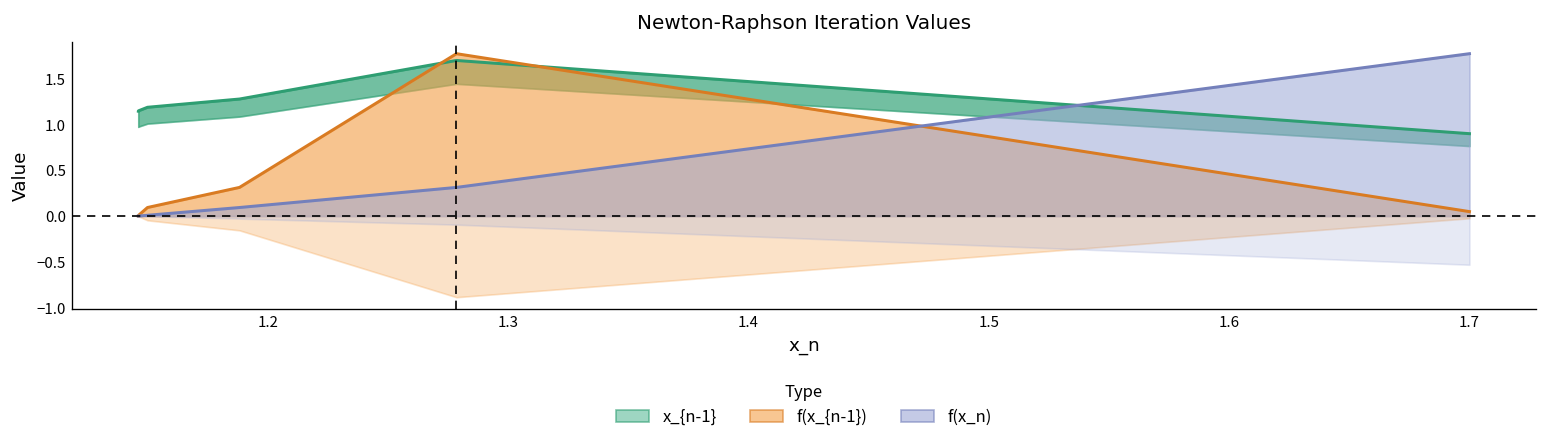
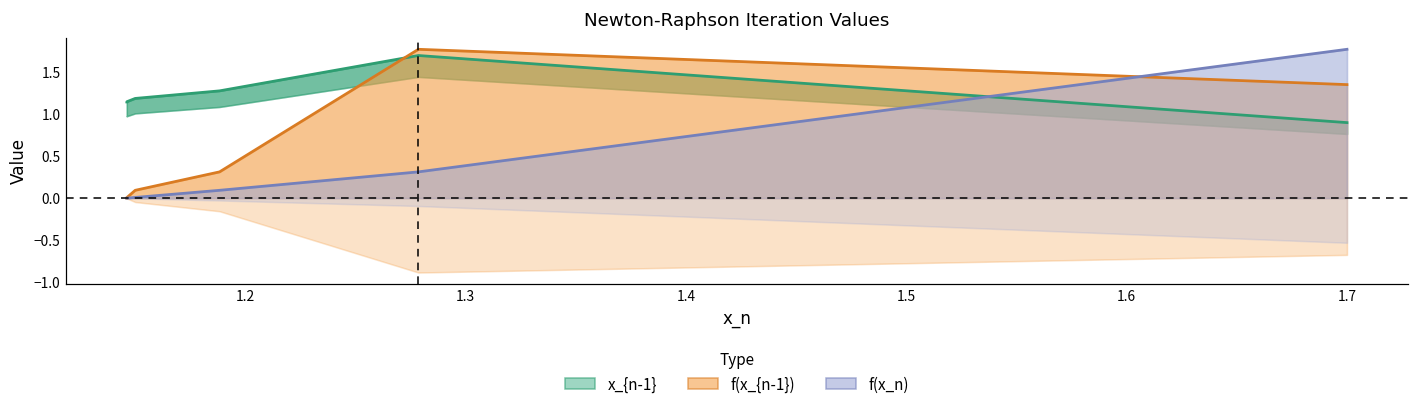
f(x_{n-1}), 1.7: 0.0 -> 1.4
